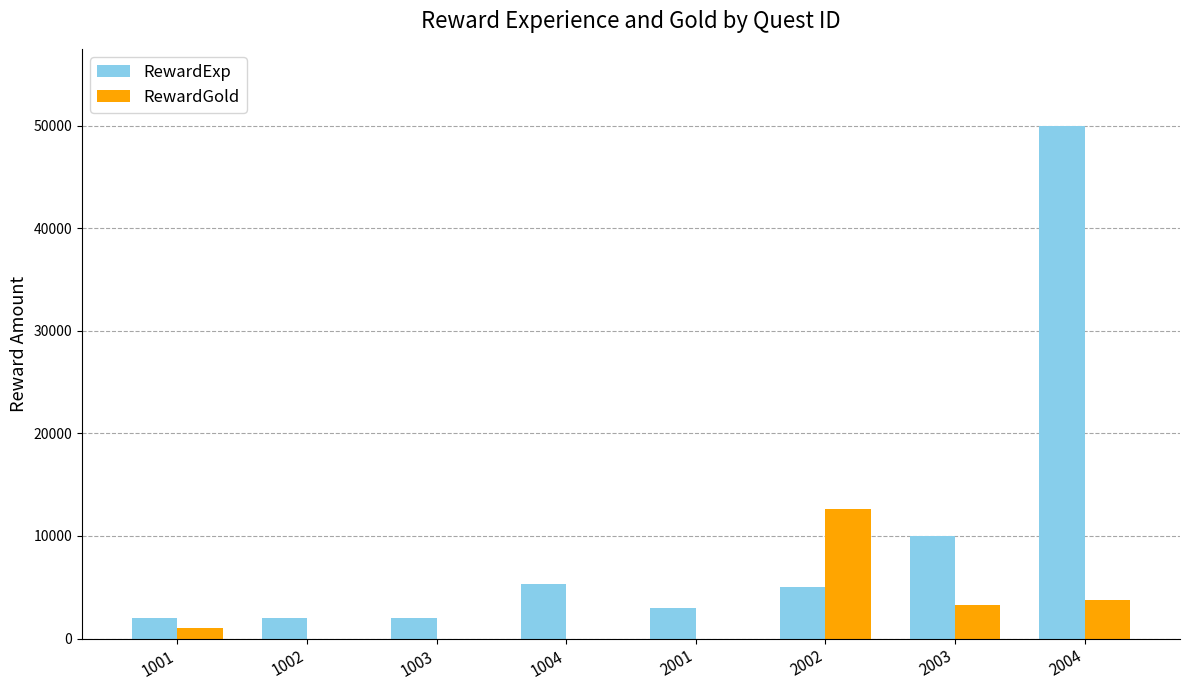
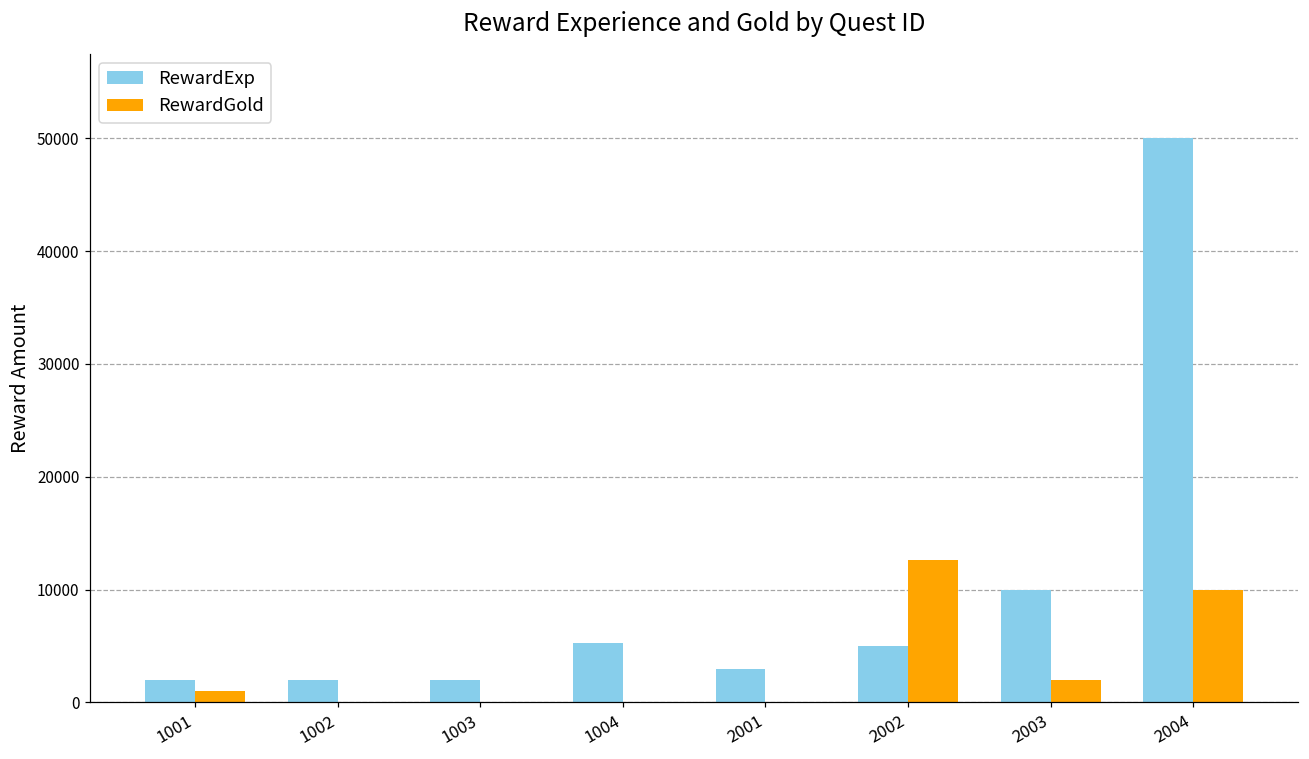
RewardGold, 2003: 3300 -> 2000
RewardGold, 2004: 3700 -> 10000
